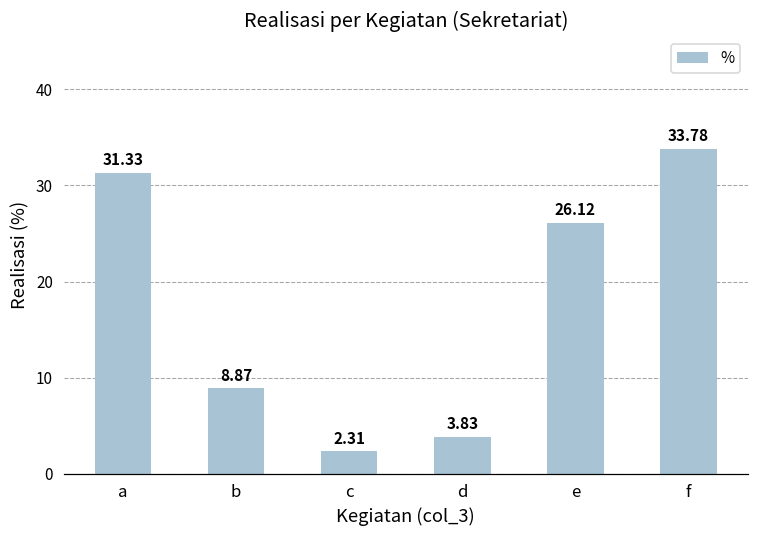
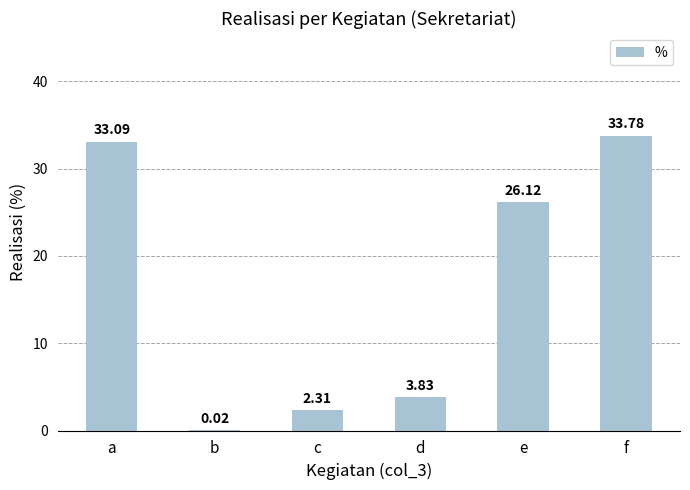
a: 31.33 -> 33.09
b: 8.87 -> 0.02
